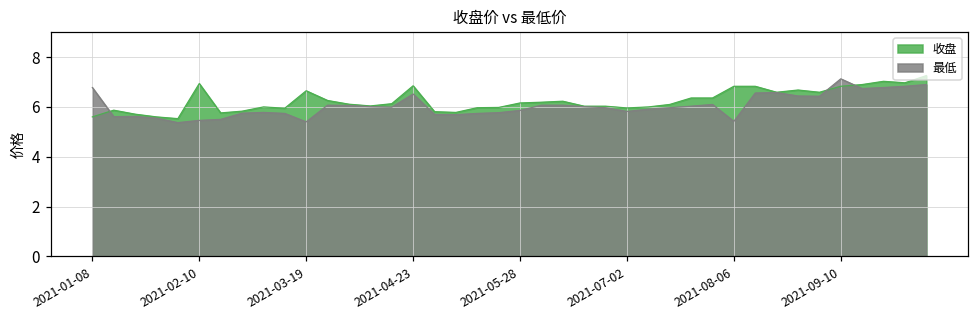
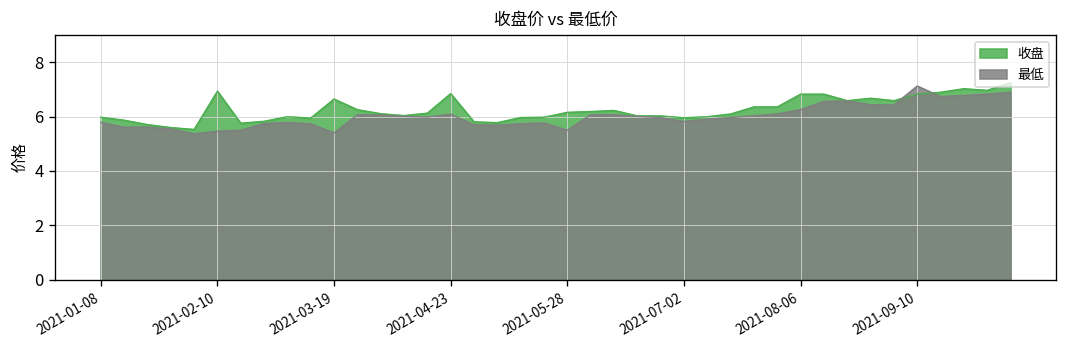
收盘, 2021-01-08: 5.6 -> 6.0
最低, 2021-01-08: 6.8 -> 5.8
最低, 2021-04-23: 6.5 -> 6.1
最低, 2021-05-28: 5.9 -> 5.5
最低, 2021-08-06: 5.4 -> 6.3
